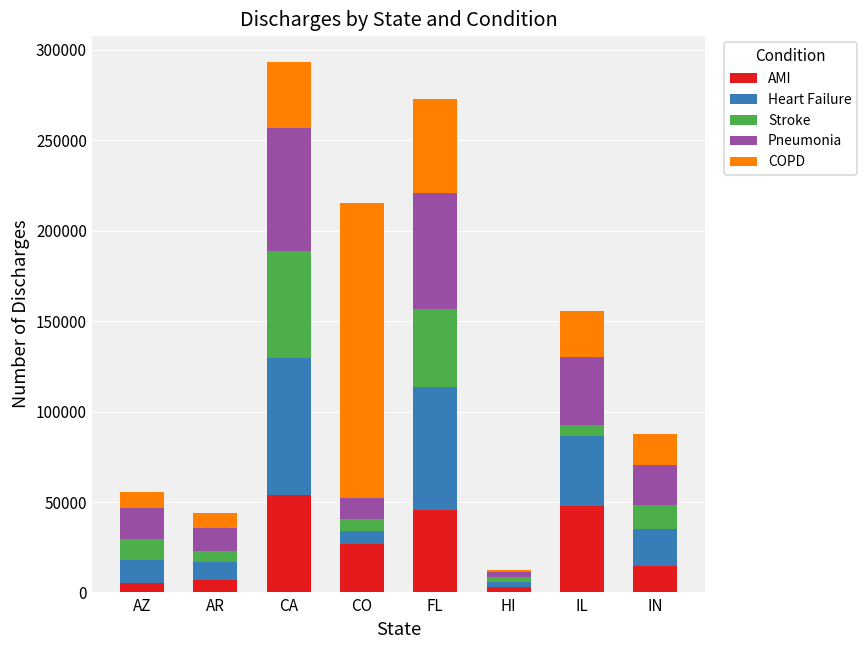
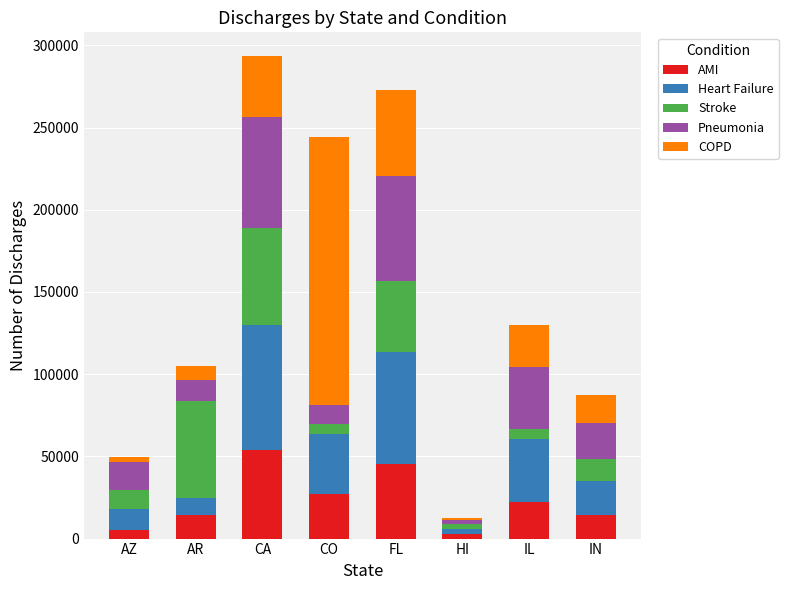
COPD, AZ: 9000 -> 3000
AMI, AR: 7000 -> 14000
Stroke, AR: 6000 -> 59000
Heart Failure, CO: 7000 -> 37000
AMI, IL: 48000 -> 22000
